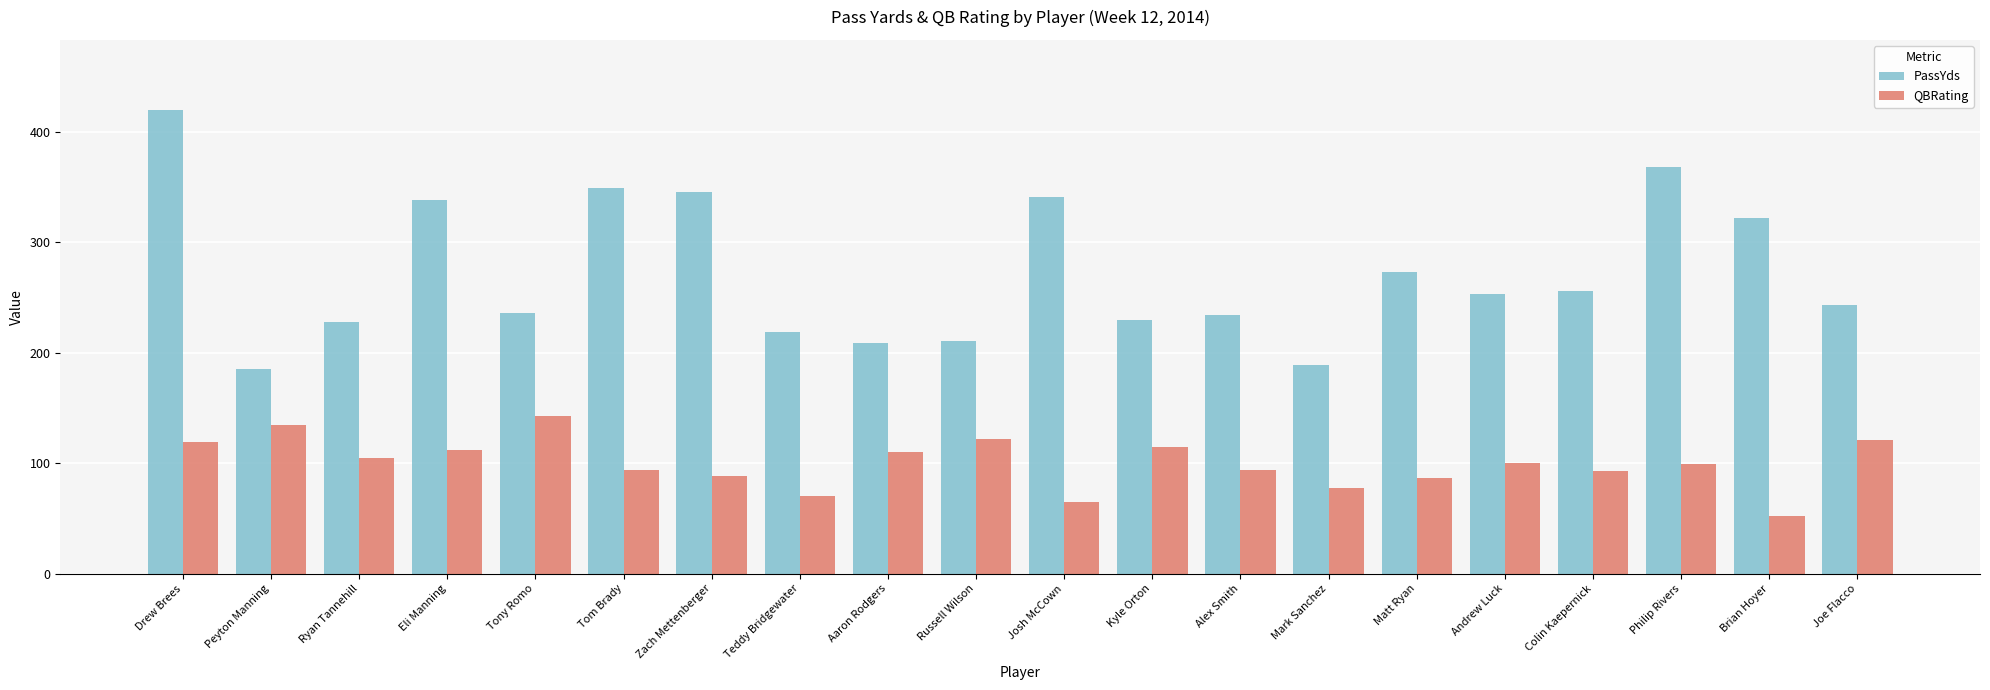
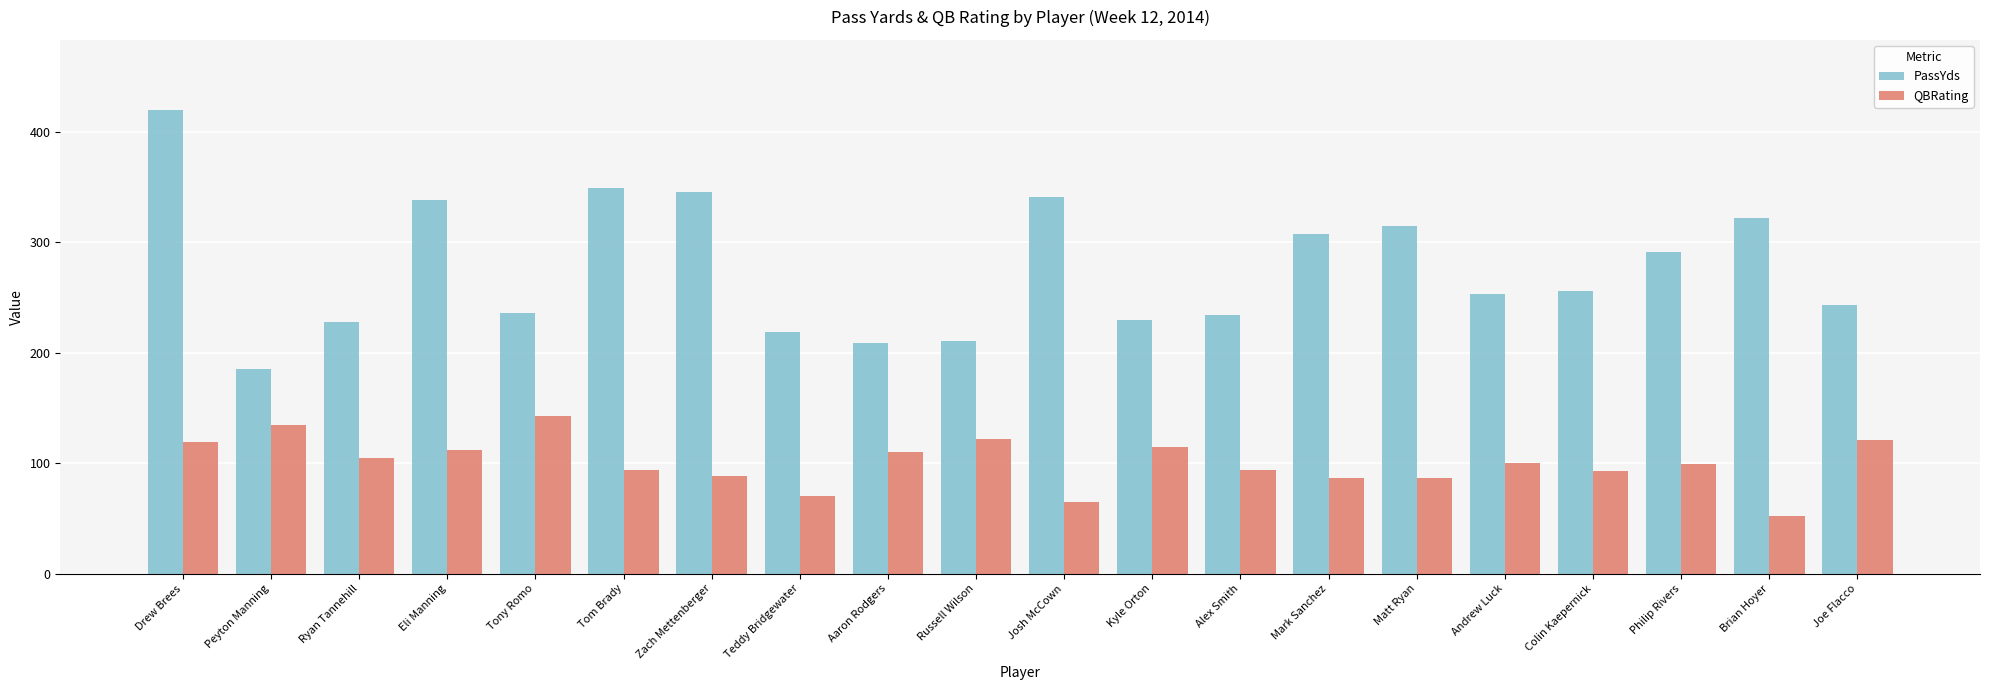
PassYds, Mark Sanchez: 189 -> 307
QBRating, Mark Sanchez: 78 -> 87
PassYds, Matt Ryan: 273 -> 315
PassYds, Philip Rivers: 368 -> 291
